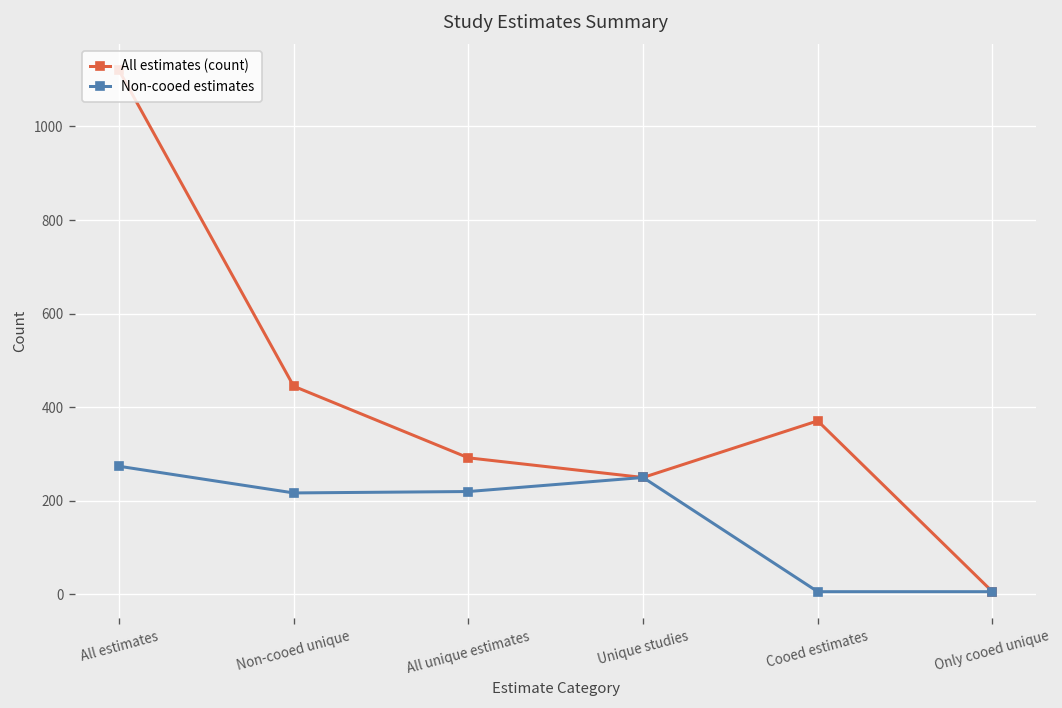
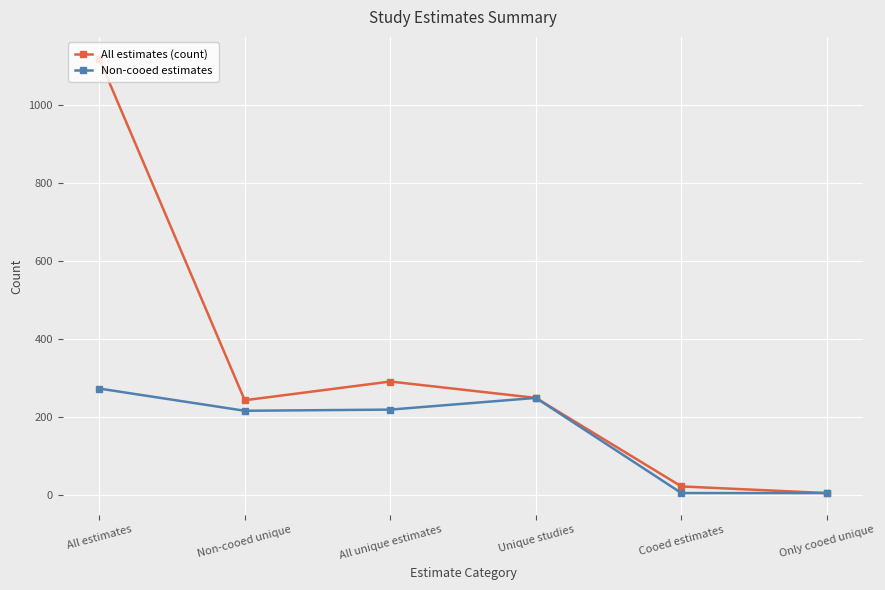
All estimates (count), Non-cooed unique: 450 -> 240
All estimates (count), Cooed estimates: 370 -> 20
